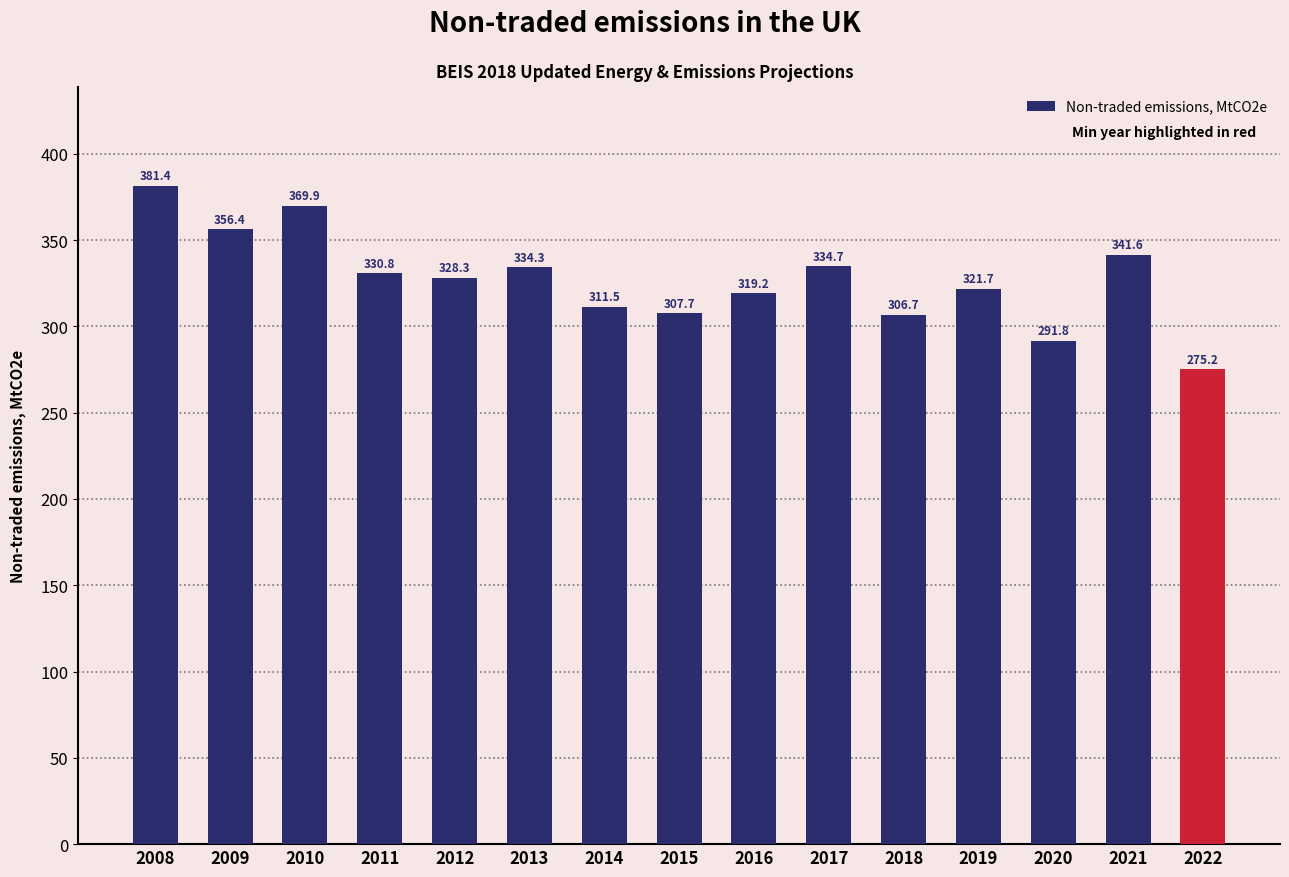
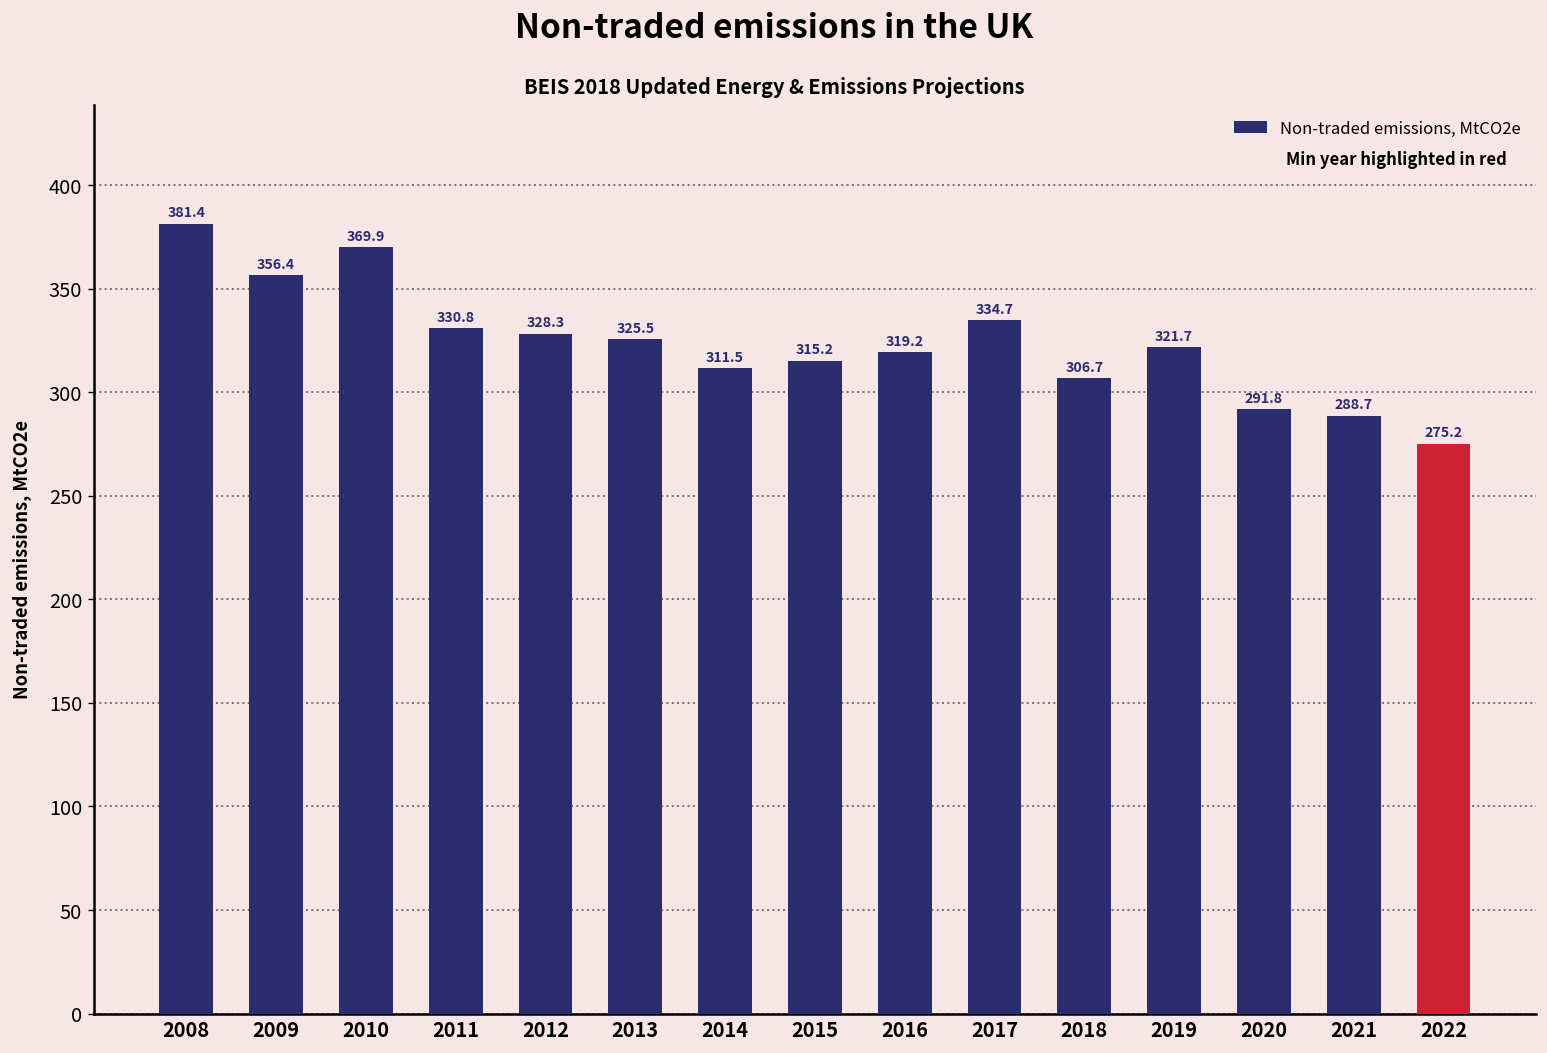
2013: 334.3 -> 325.5
2015: 307.7 -> 315.2
2021: 341.6 -> 288.7
